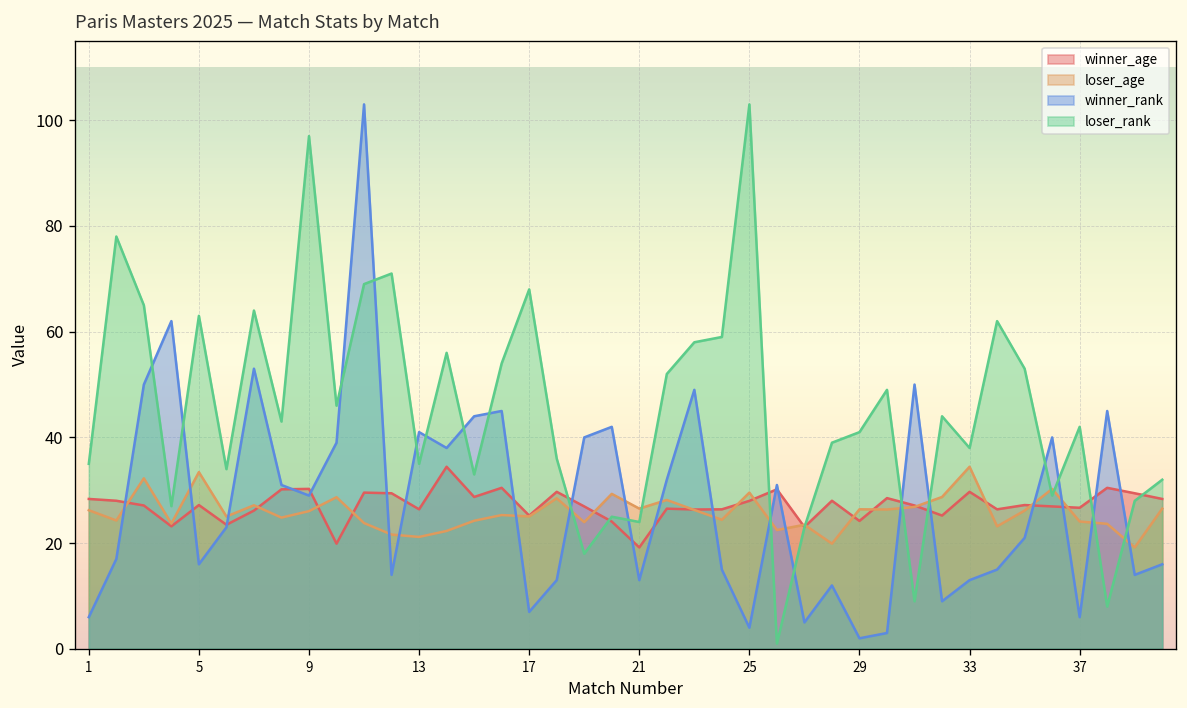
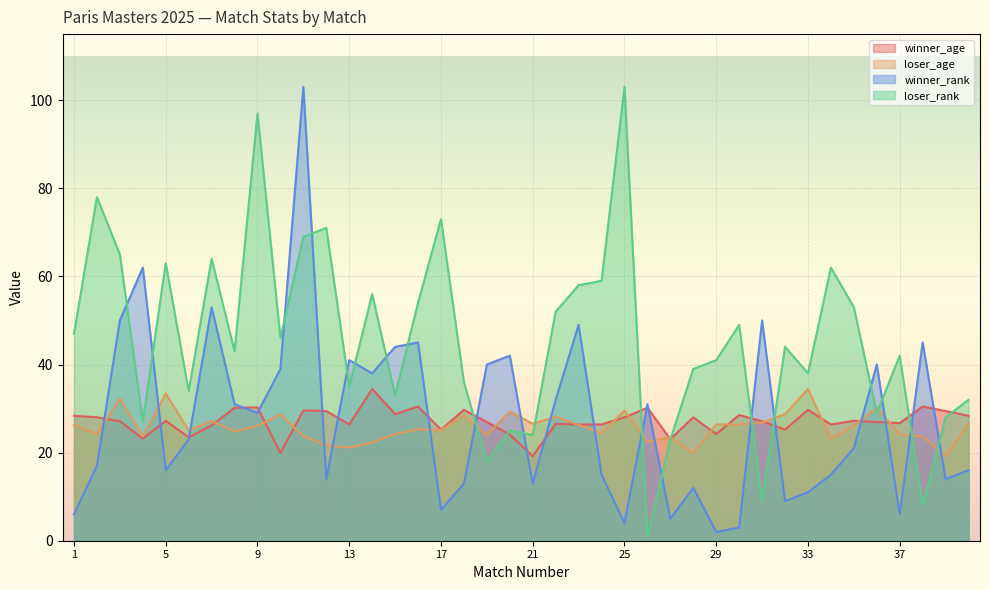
loser_rank, 1: 35 -> 47
loser_rank, 17: 68 -> 73
winner_rank, 33: 13 -> 11
